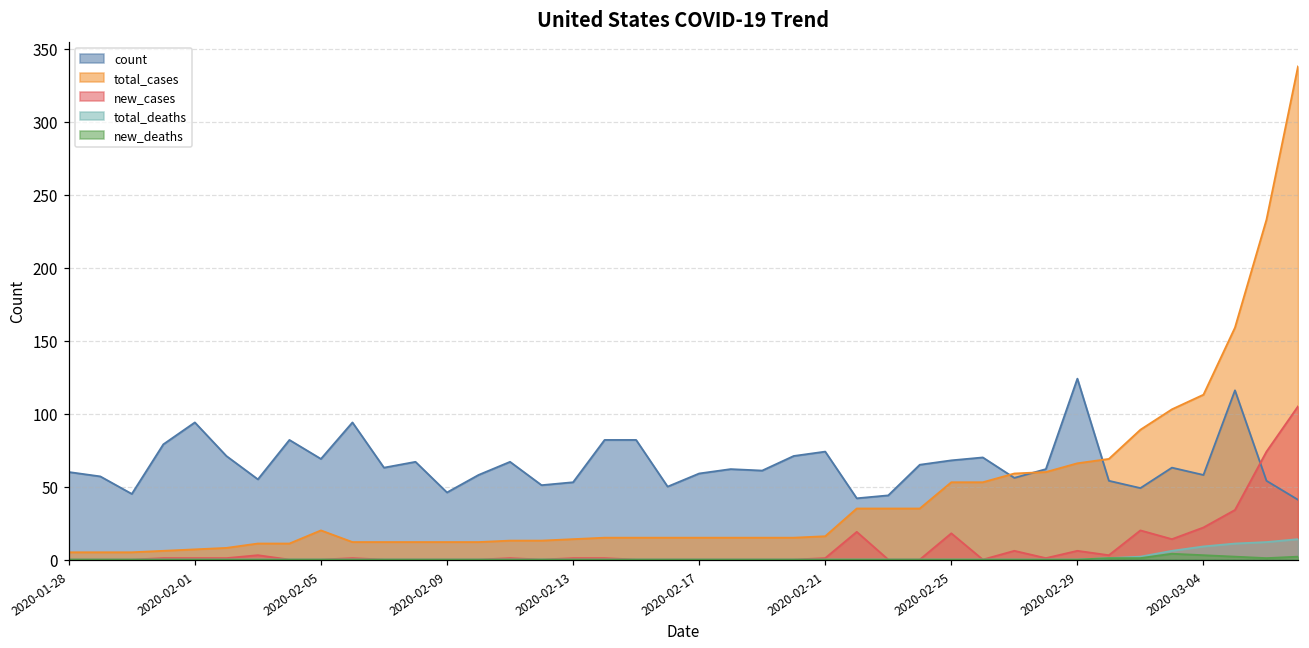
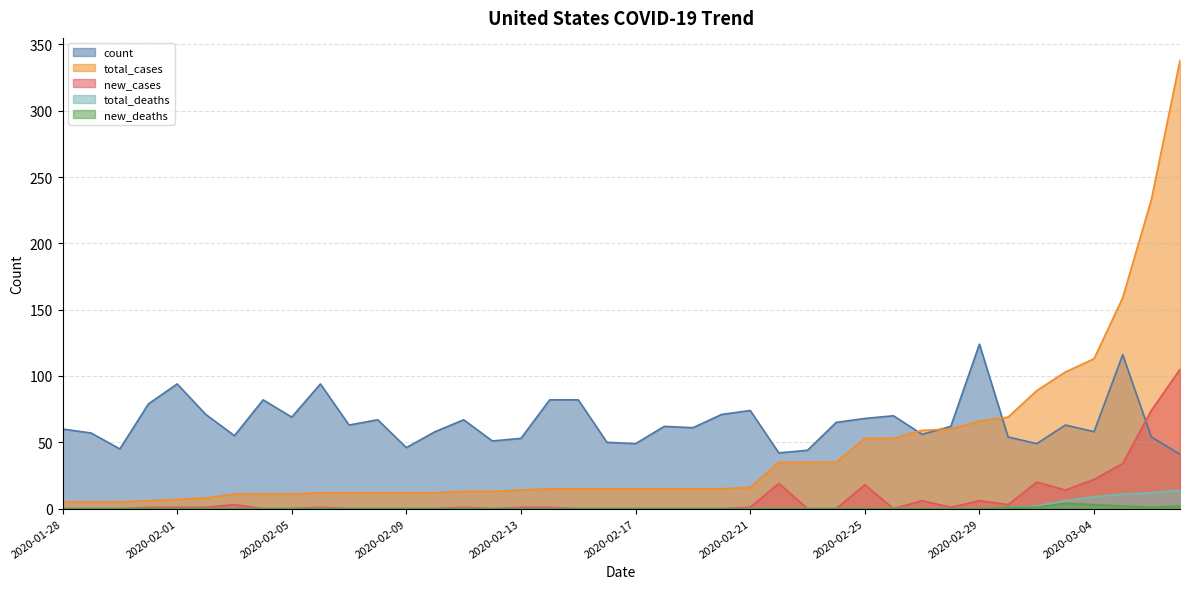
total_cases, 2020-02-05: 20 -> 11
count, 2020-02-17: 59 -> 49
